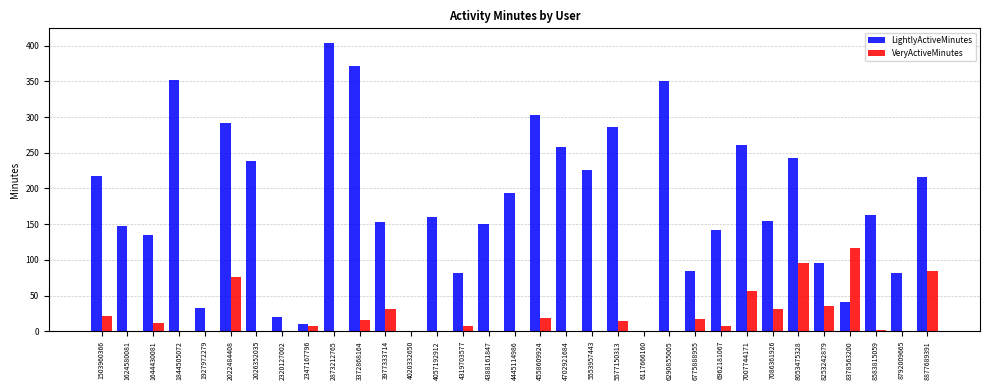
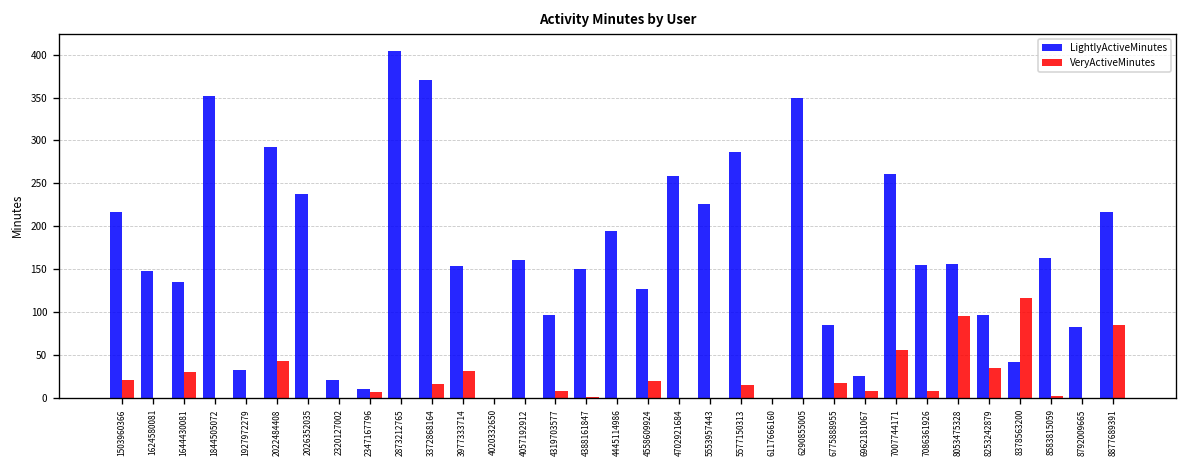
VeryActiveMinutes, 1644430081: 10 -> 30
VeryActiveMinutes, 2022484408: 80 -> 40
LightlyActiveMinutes, 4319703577: 80 -> 100
LightlyActiveMinutes, 4558609924: 300 -> 130
LightlyActiveMinutes, 6962181067: 140 -> 30
VeryActiveMinutes, 7086361926: 30 -> 10
LightlyActiveMinutes, 8053475328: 240 -> 160
